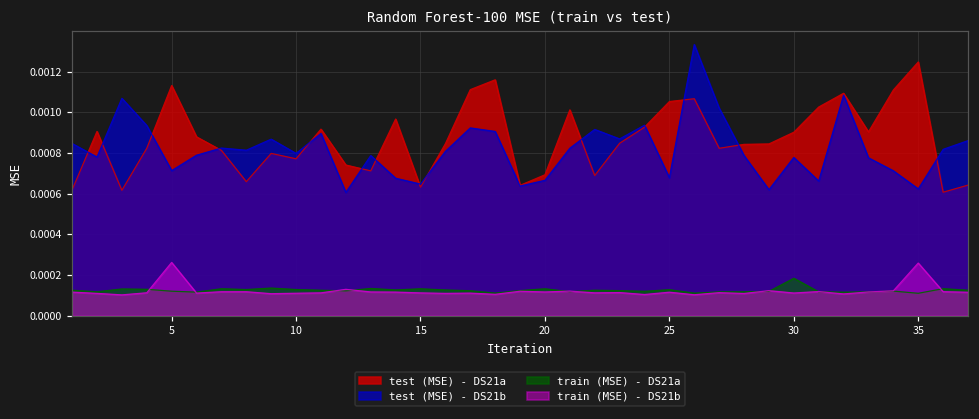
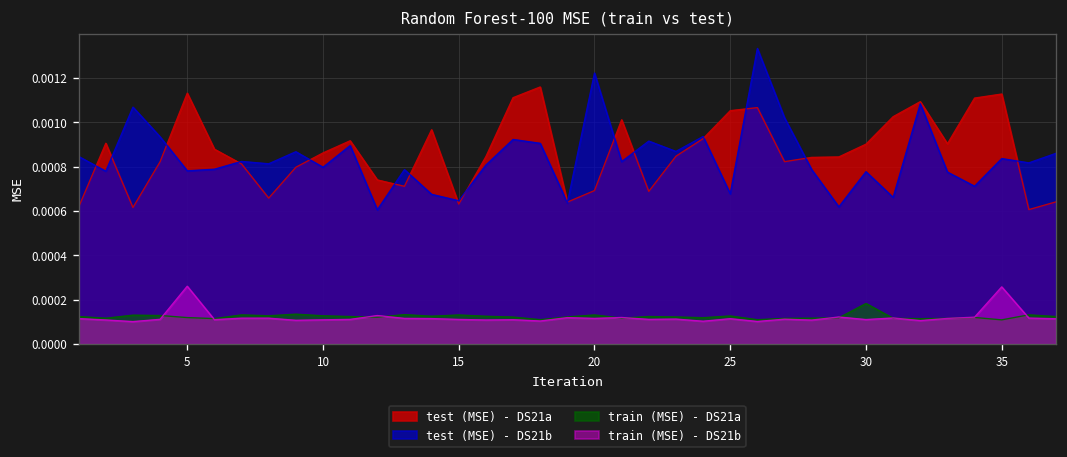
test (MSE) - DS21b, 5: 0.00071 -> 0.00078
test (MSE) - DS21a, 10: 0.00077 -> 0.00086
test (MSE) - DS21b, 20: 0.00066 -> 0.00122
test (MSE) - DS21a, 35: 0.00125 -> 0.00113
test (MSE) - DS21b, 35: 0.00062 -> 0.00084
